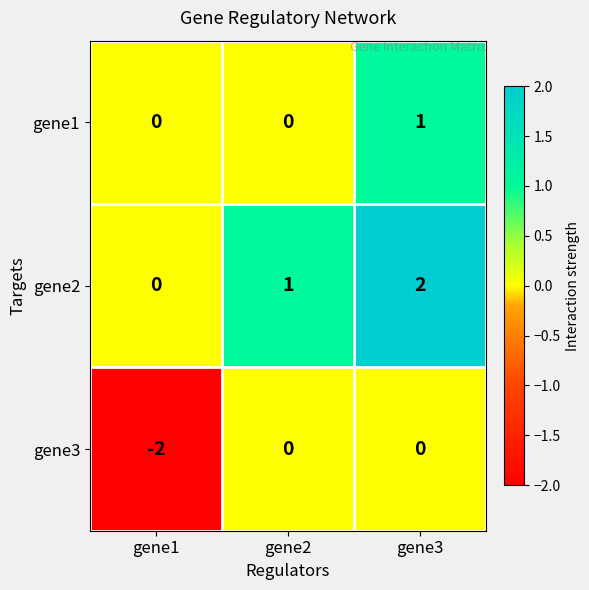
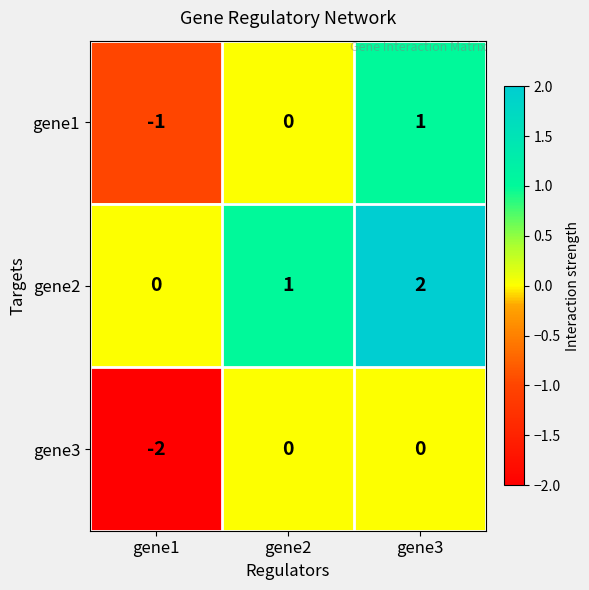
gene1, gene1: 0 -> -1
